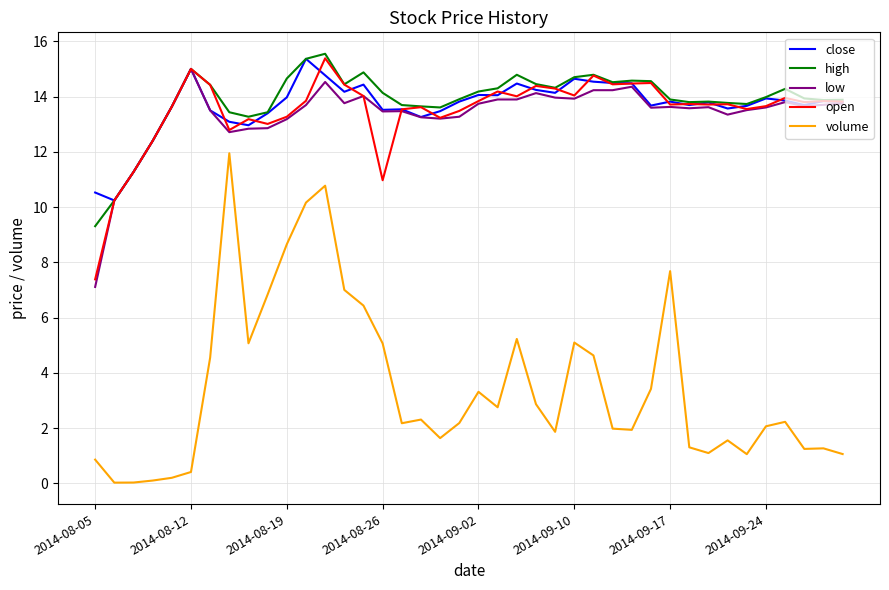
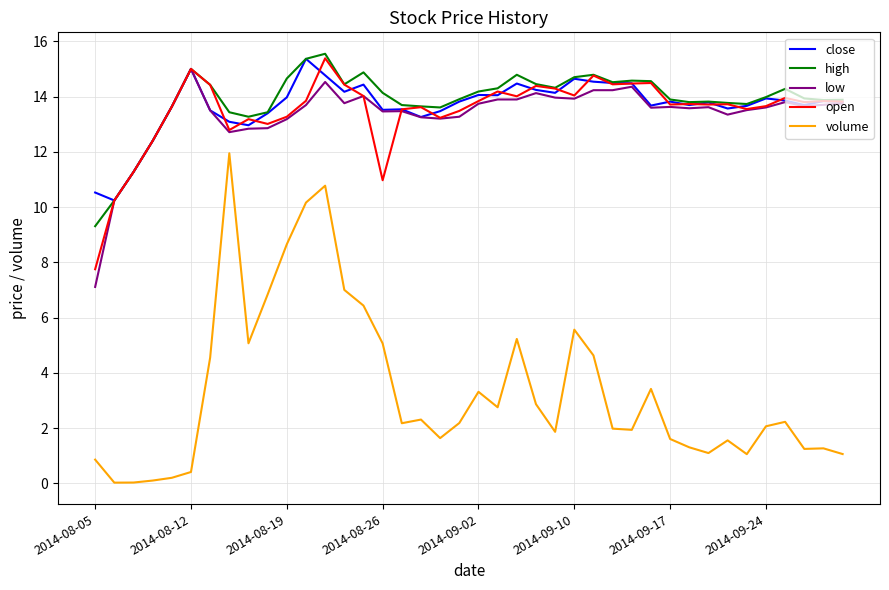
open, 2014-08-05: 7.4 -> 7.8
volume, 2014-09-10: 5.1 -> 5.6
volume, 2014-09-17: 7.7 -> 1.6
